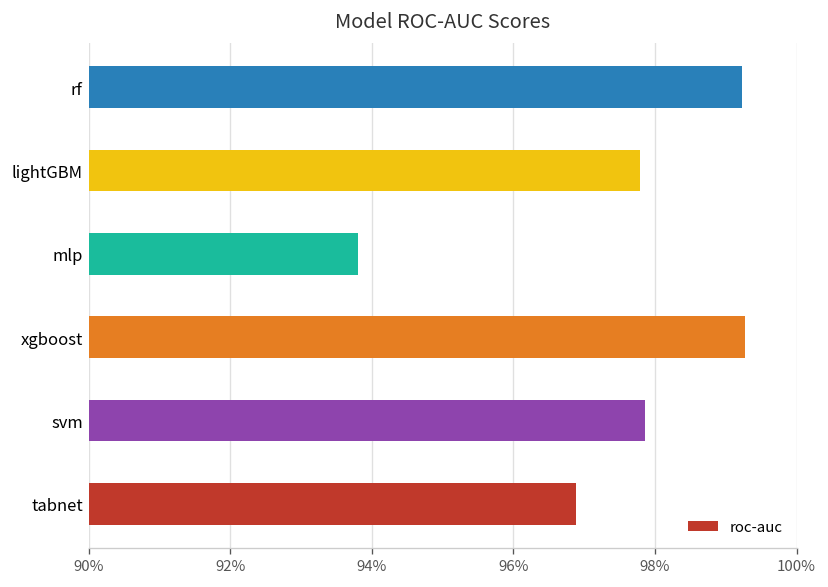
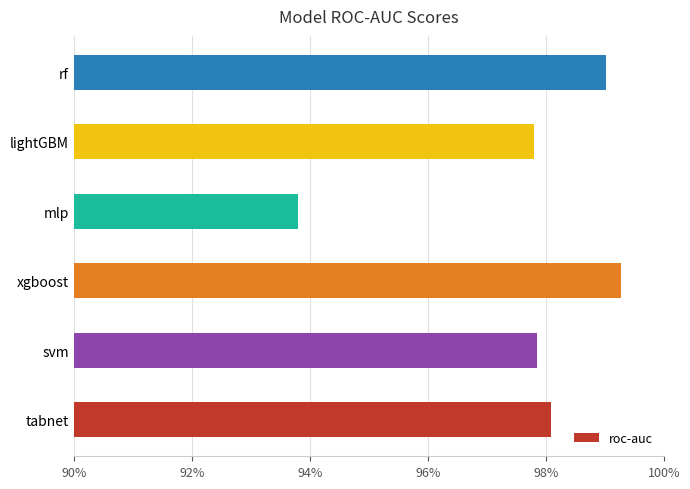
rf: 99.2% -> 99.0%
tabnet: 96.9% -> 98.1%
